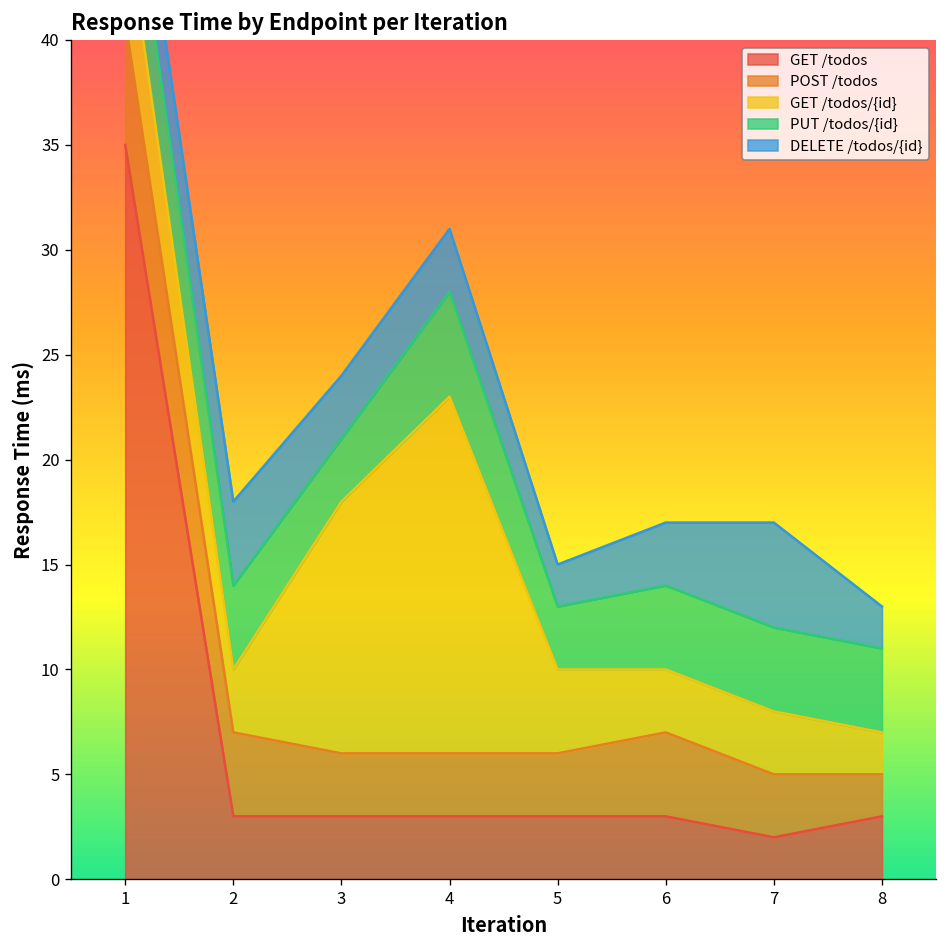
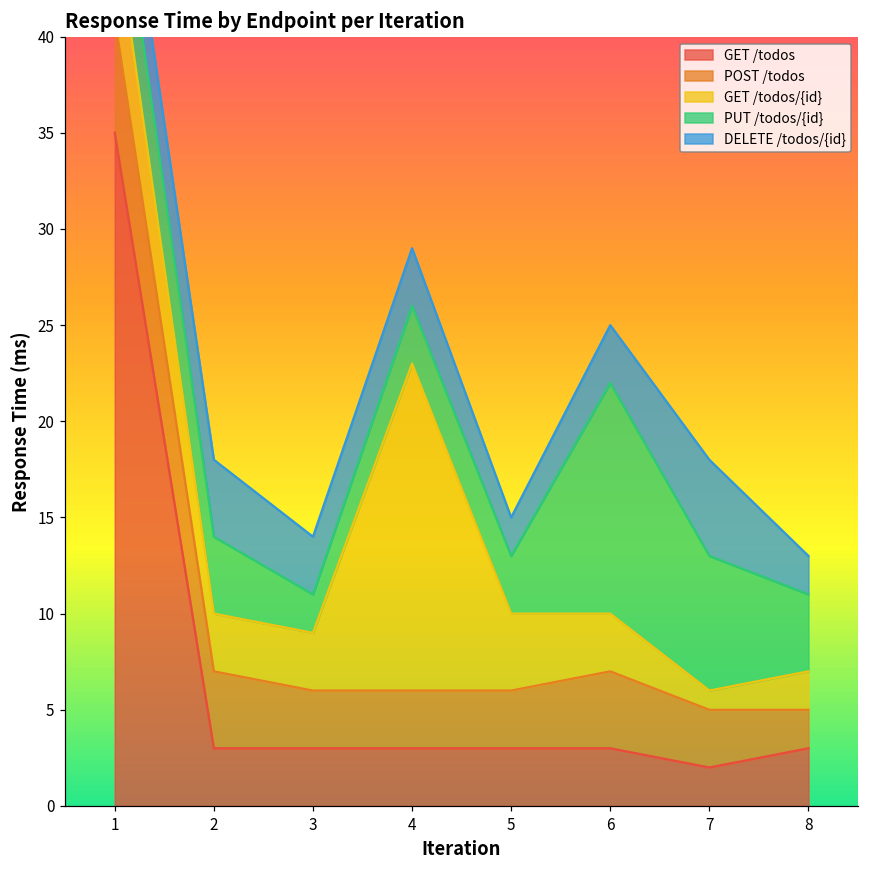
GET /todos/{id}, 3: 12 -> 3
PUT /todos/{id}, 3: 3 -> 2
PUT /todos/{id}, 4: 5 -> 3
PUT /todos/{id}, 6: 4 -> 12
GET /todos/{id}, 7: 3 -> 1
PUT /todos/{id}, 7: 4 -> 7
